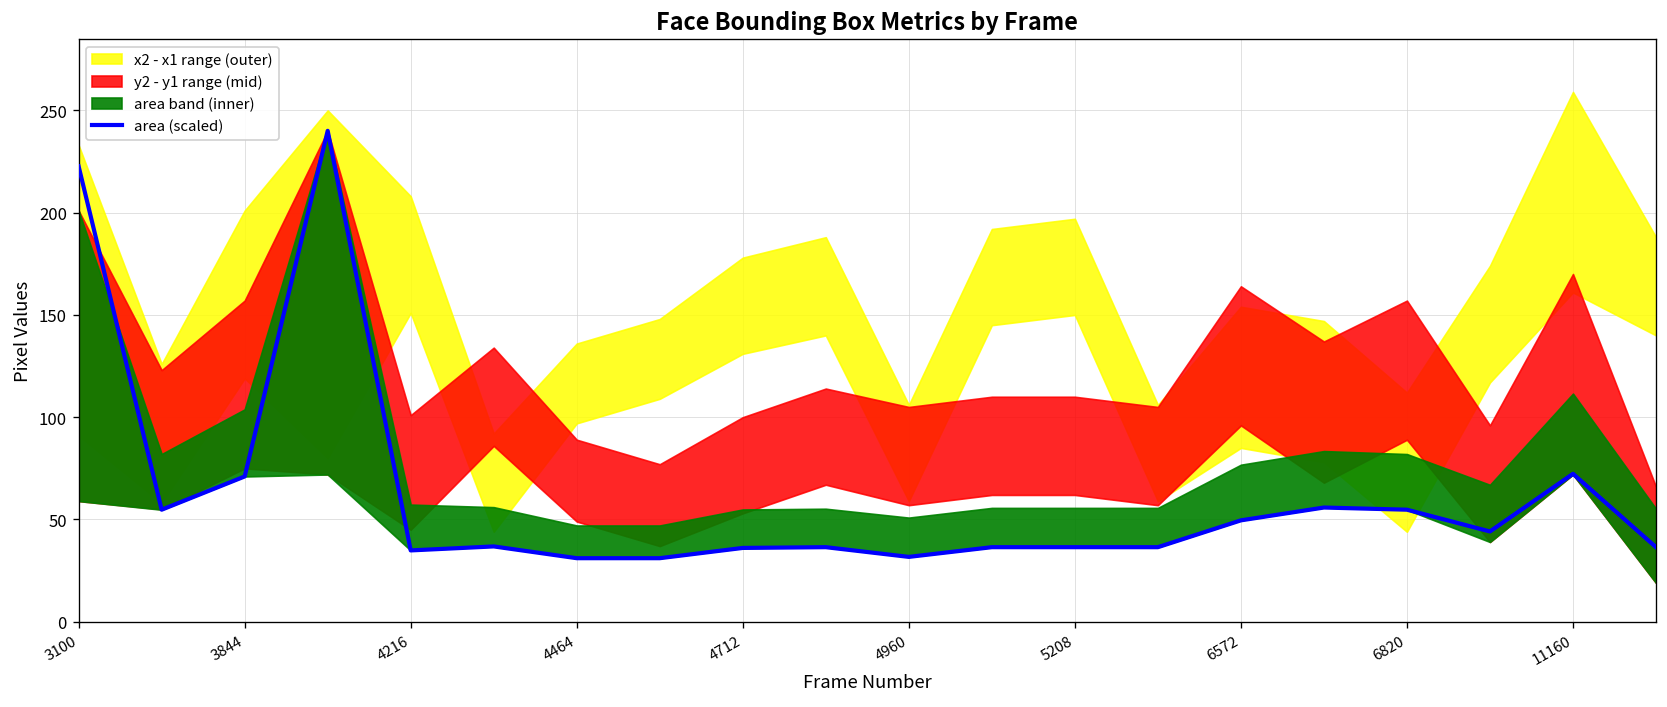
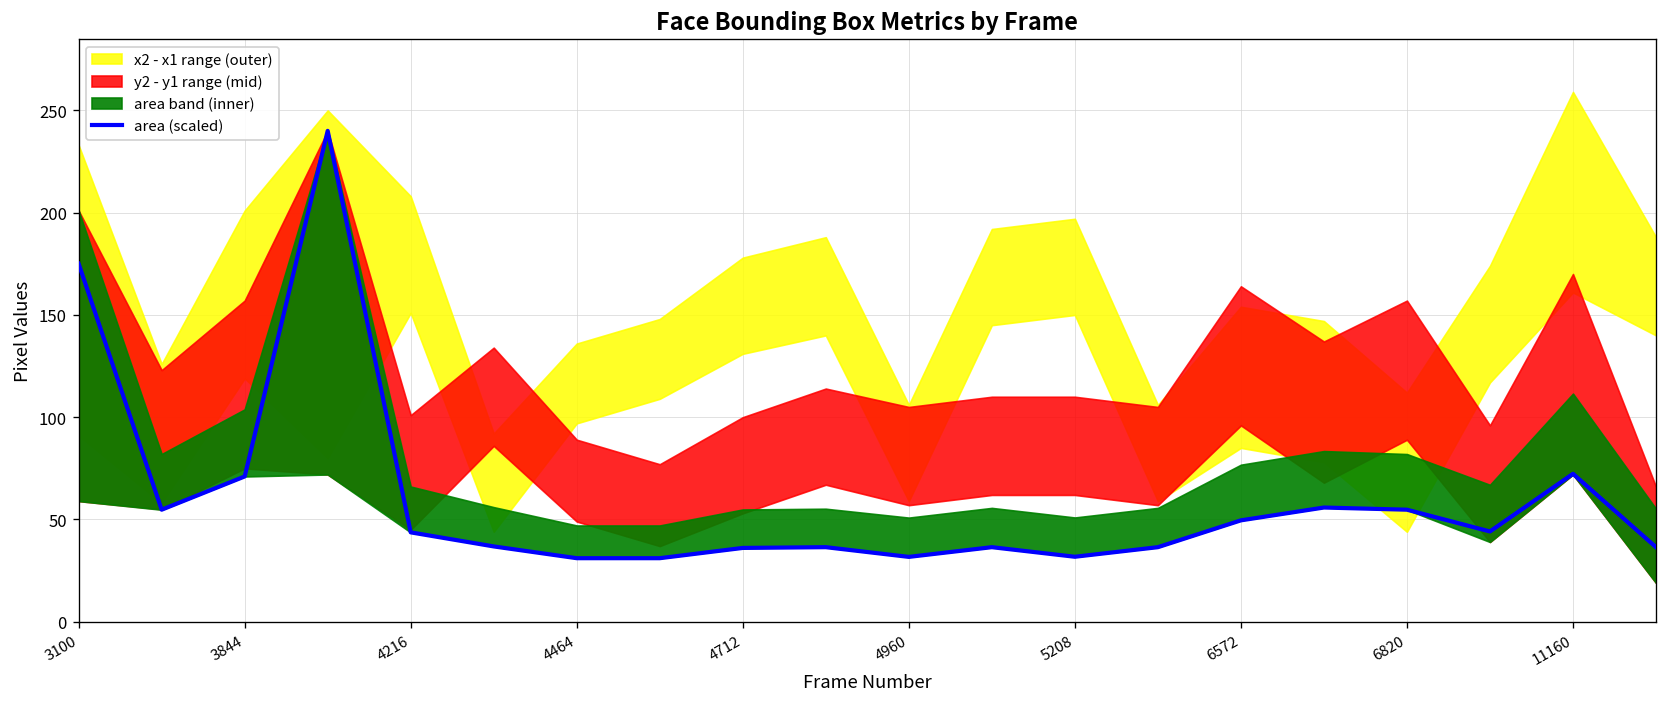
area (scaled), 3100: 223 -> 175
area (scaled), 4216: 35 -> 44
area (scaled), 5208: 36 -> 32
